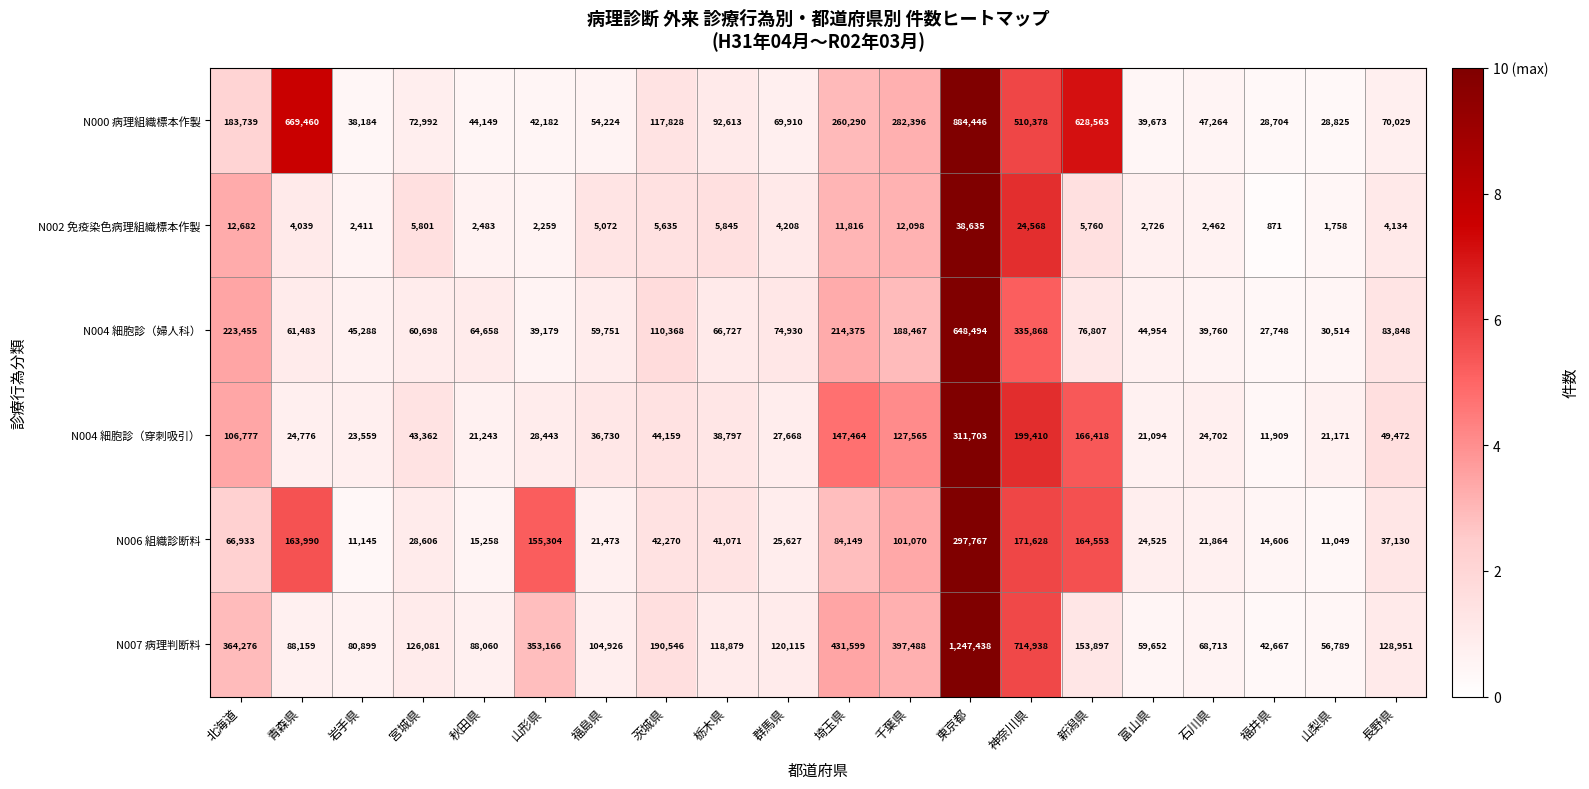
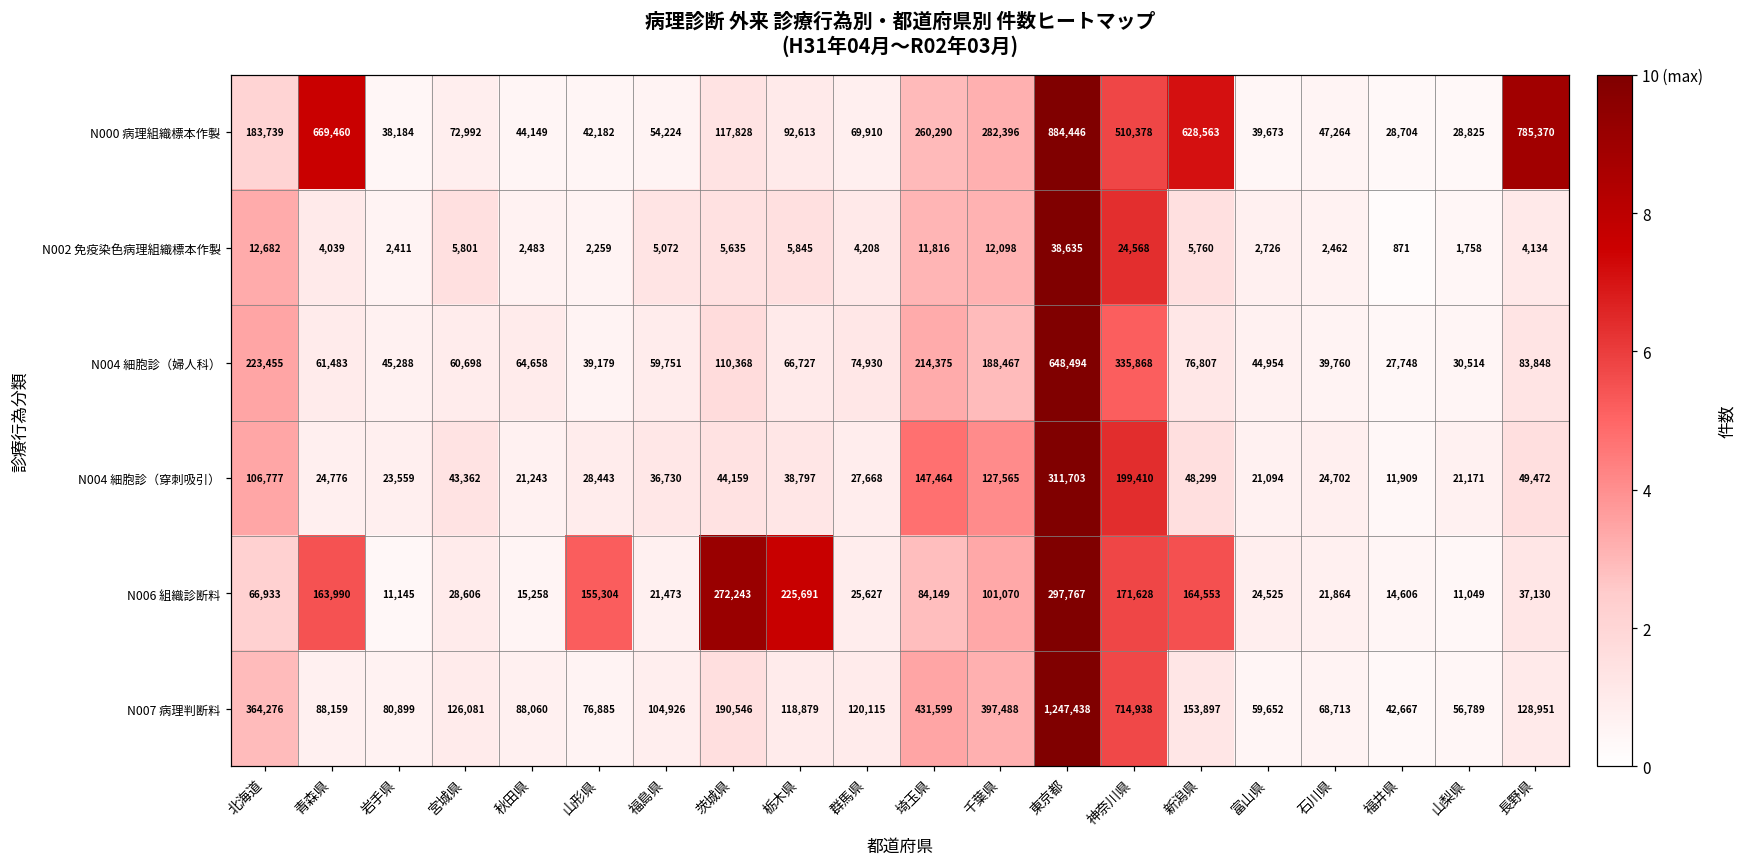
N000 病理組織標本作製, 長野県: 70,029 -> 785,370
N004 細胞診（穿刺吸引）, 新潟県: 166,418 -> 48,299
N006 組織診断料, 茨城県: 42,270 -> 272,243
N006 組織診断料, 栃木県: 41,071 -> 225,691
N007 病理判断料, 山形県: 353,166 -> 76,885
